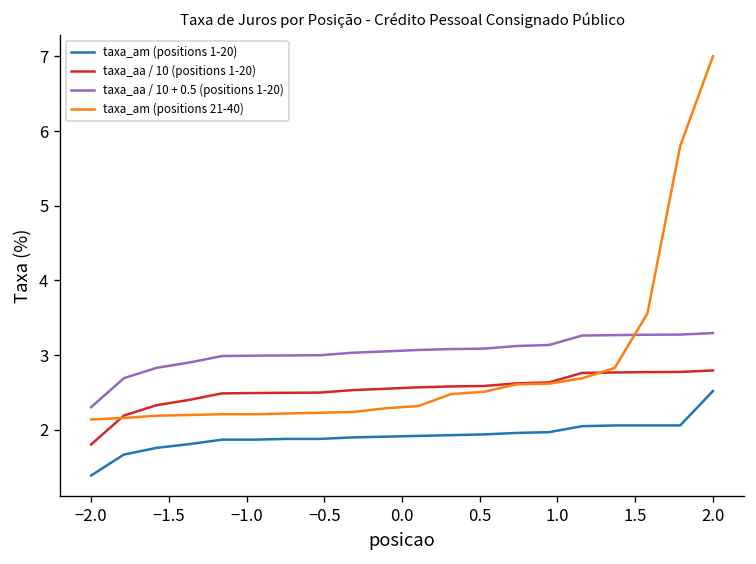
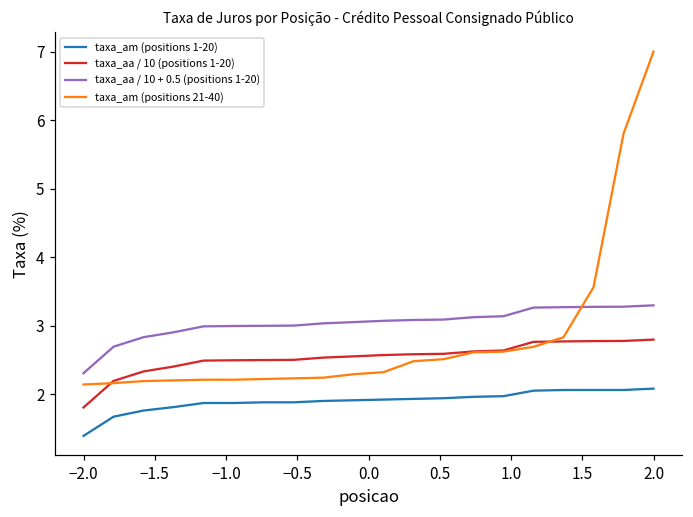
taxa_am (positions 1-20), 2.0: 2.5 -> 2.1
